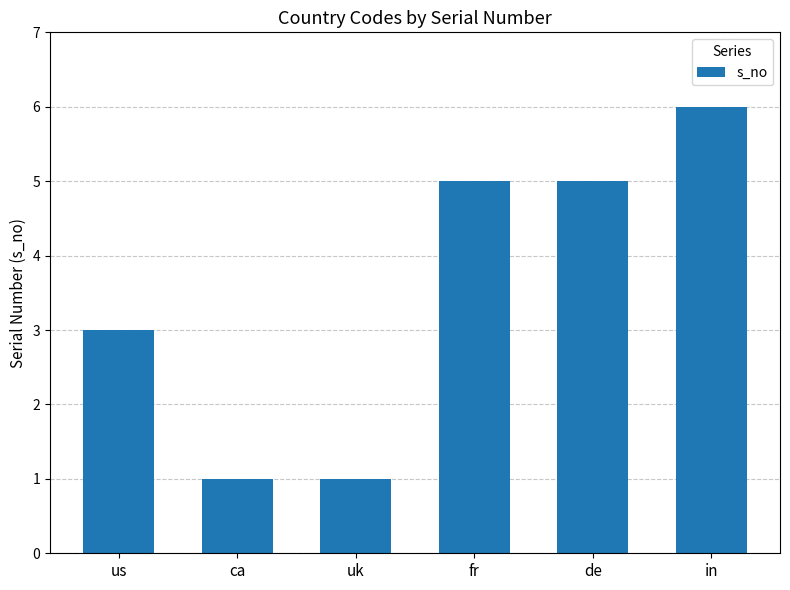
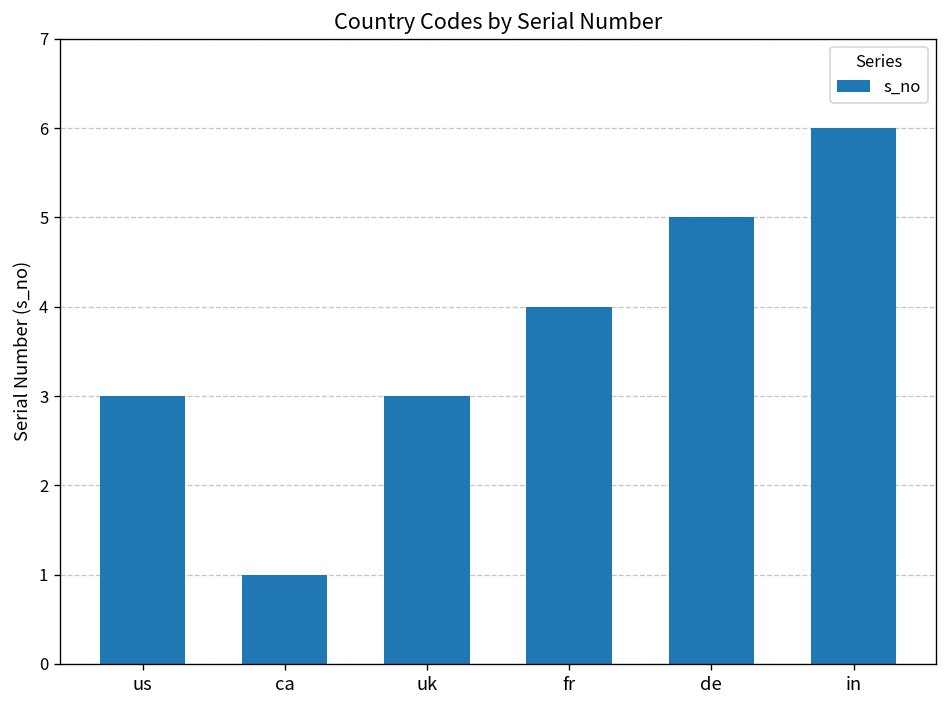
uk: 1 -> 3
fr: 5 -> 4
